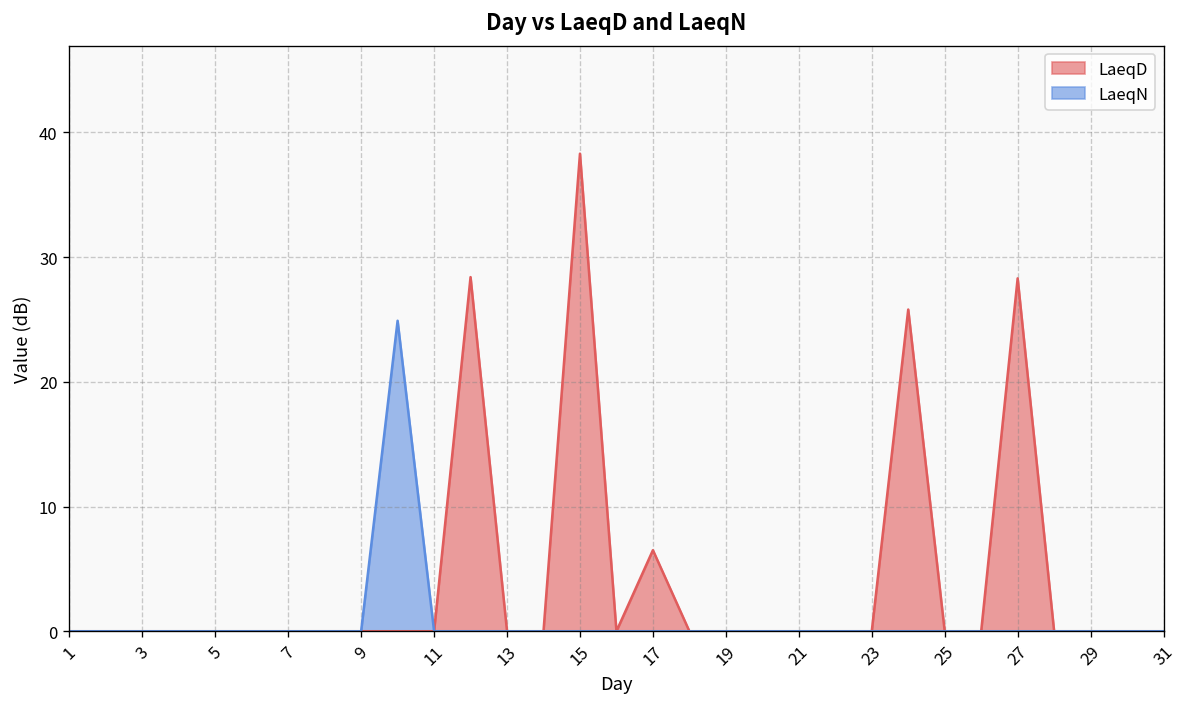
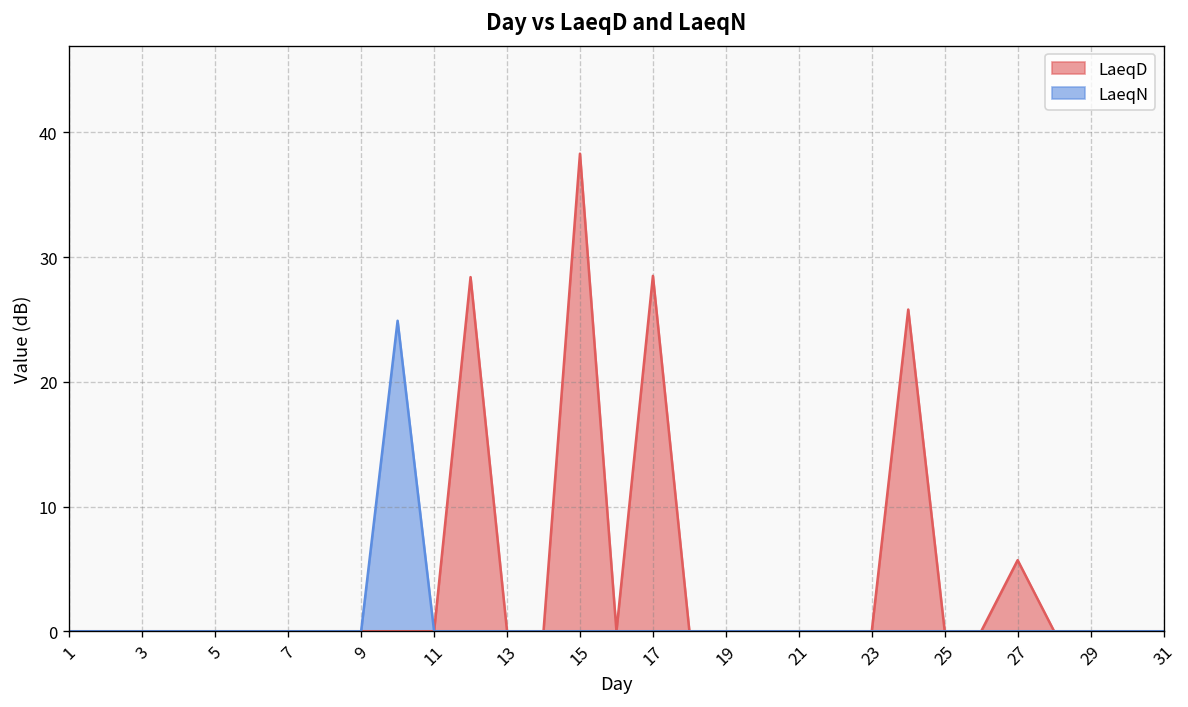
LaeqD, 17: 6.5 -> 28.5
LaeqD, 27: 28.3 -> 5.7
